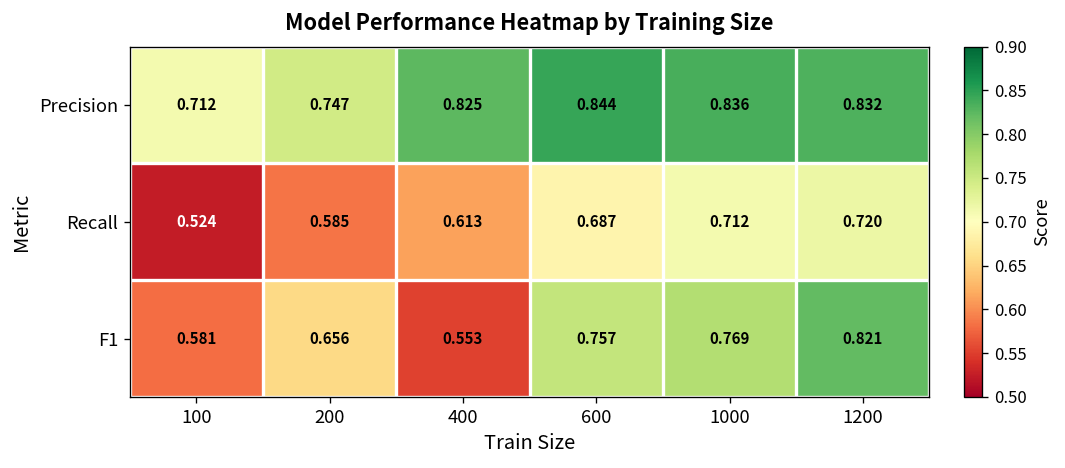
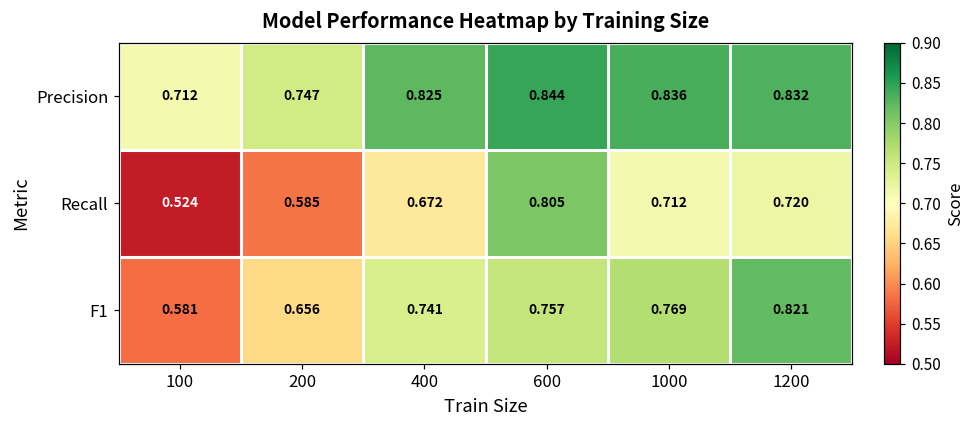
Recall, 400: 0.613 -> 0.672
Recall, 600: 0.687 -> 0.805
F1, 400: 0.553 -> 0.741
